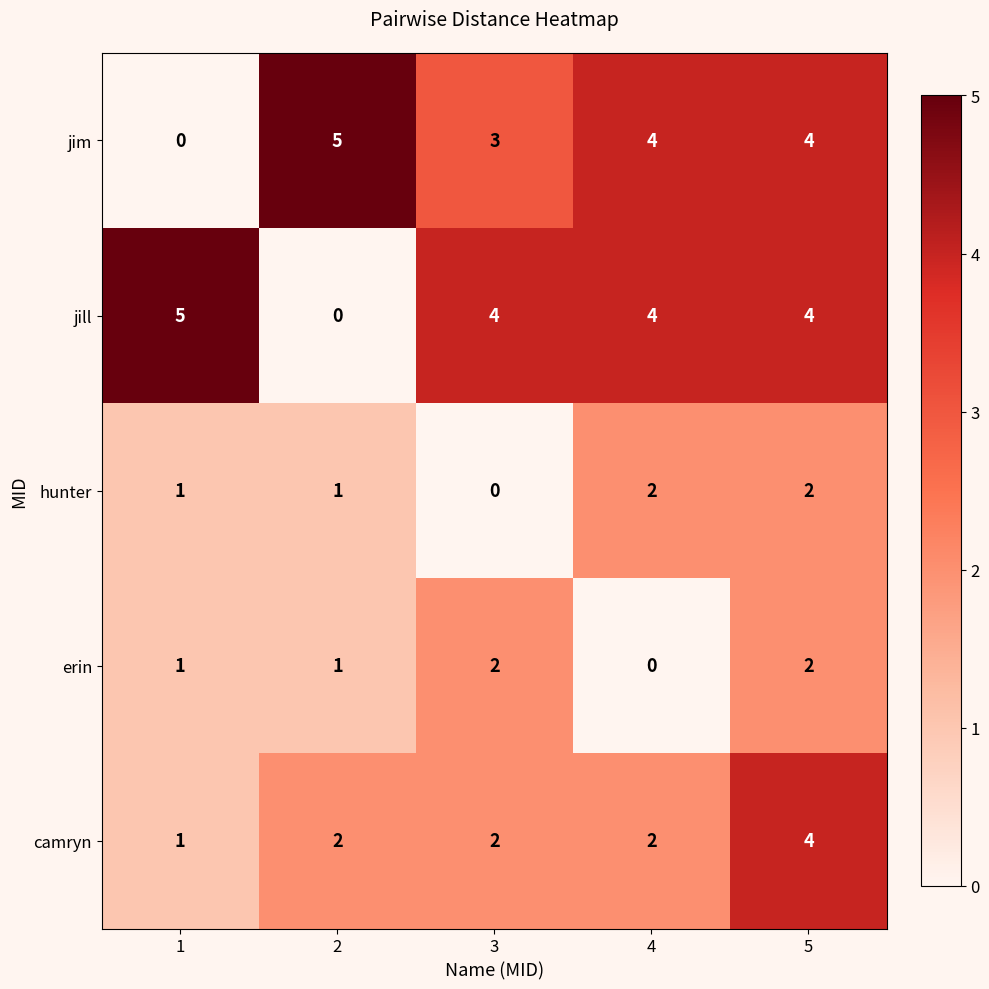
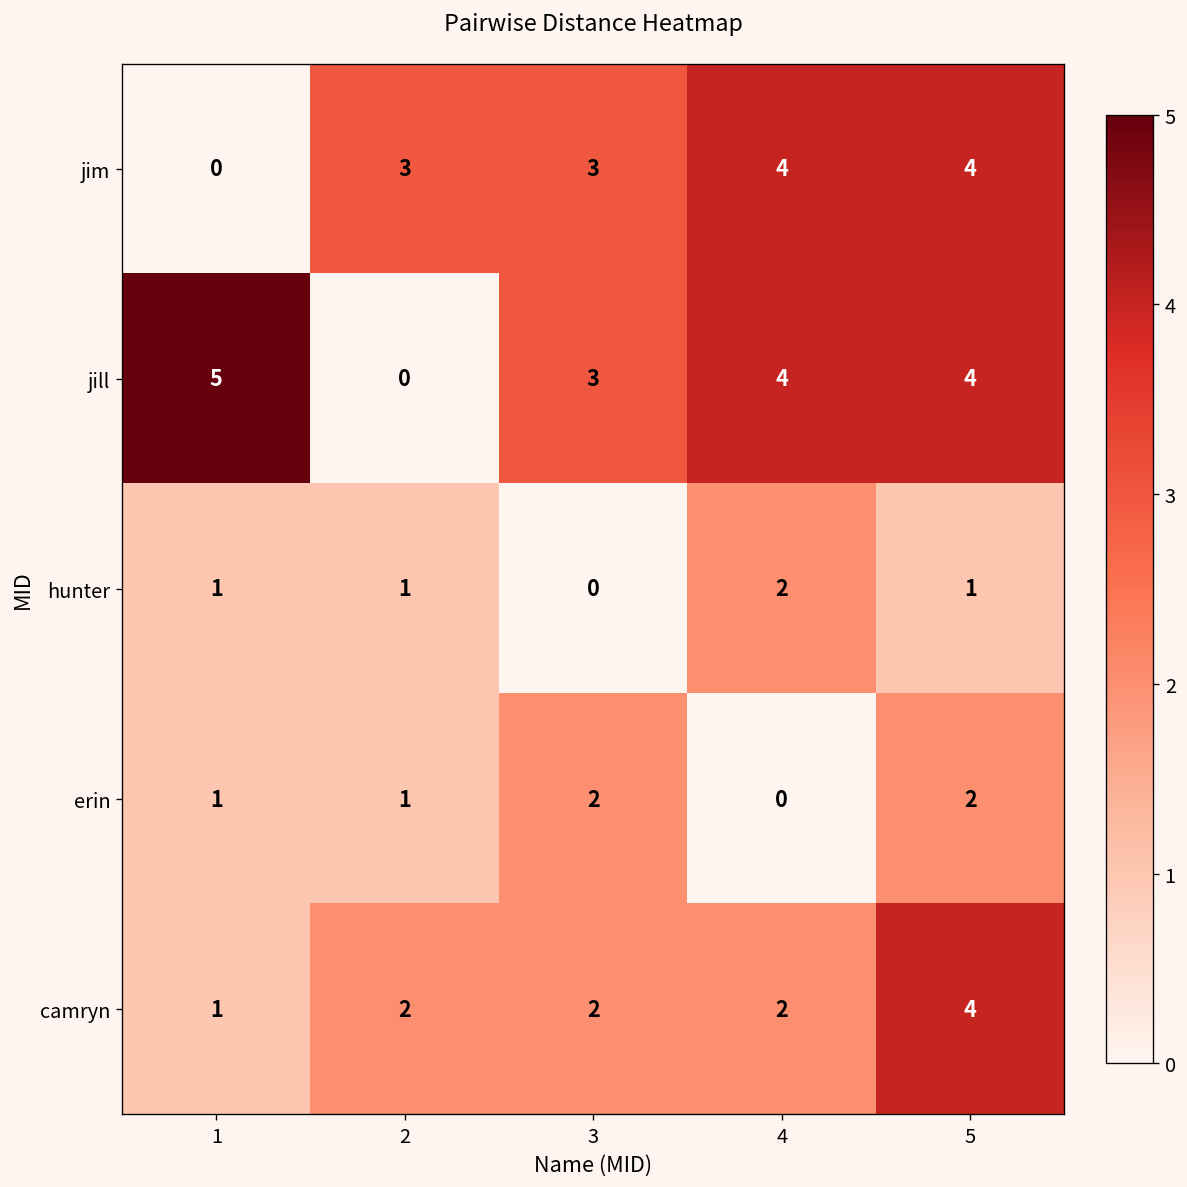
jim, 2: 5 -> 3
jill, 3: 4 -> 3
hunter, 5: 2 -> 1
